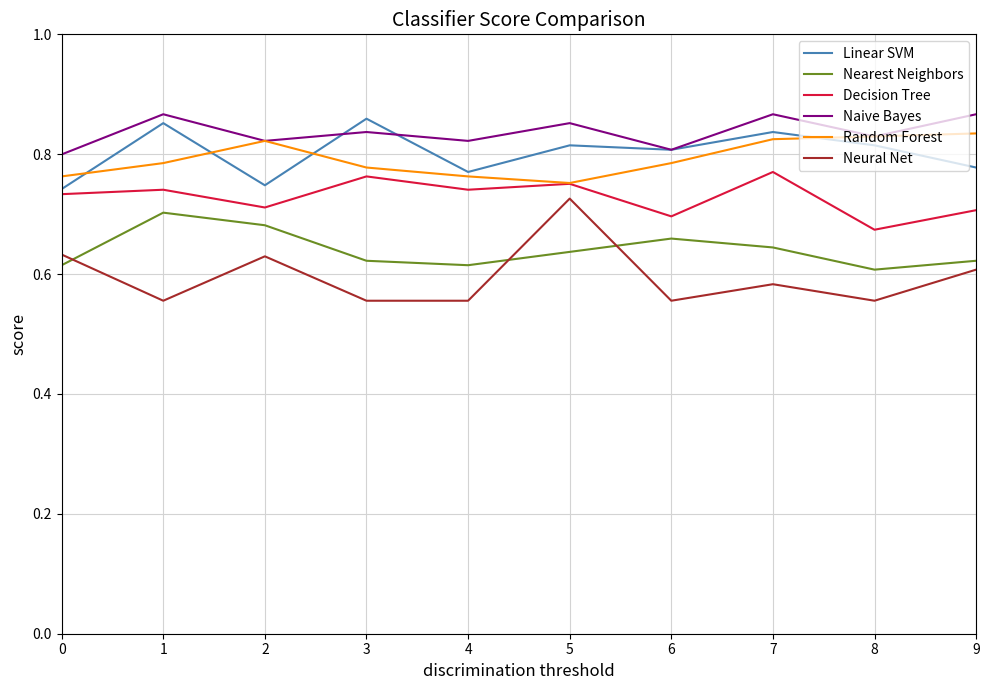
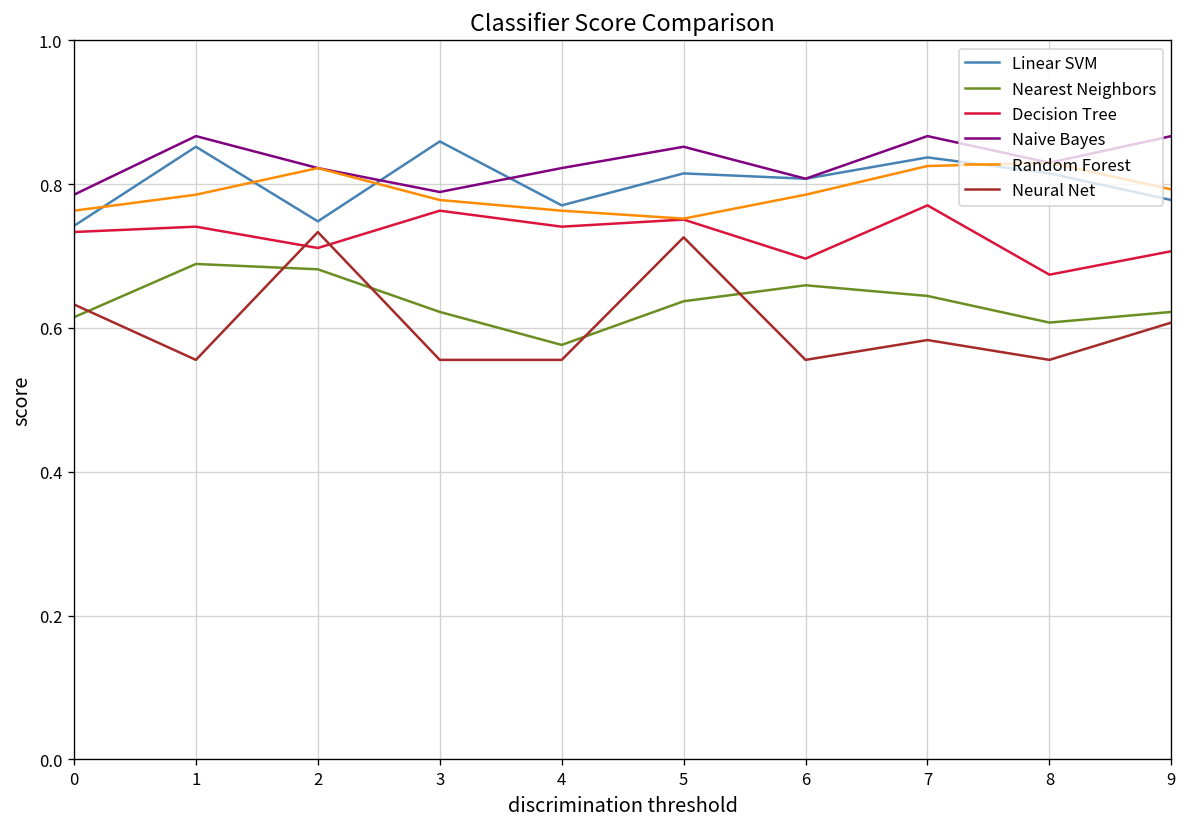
Naive Bayes, 0: 0.80 -> 0.79
Nearest Neighbors, 1: 0.70 -> 0.69
Neural Net, 2: 0.63 -> 0.73
Naive Bayes, 3: 0.84 -> 0.79
Nearest Neighbors, 4: 0.61 -> 0.58
Random Forest, 9: 0.83 -> 0.79
